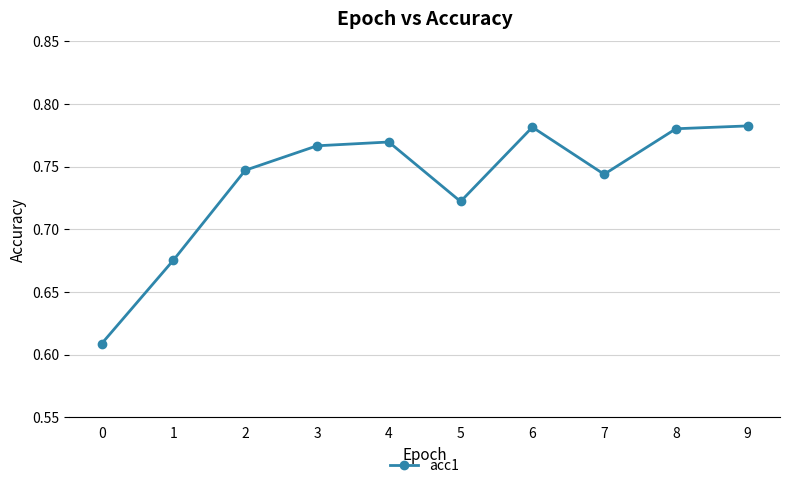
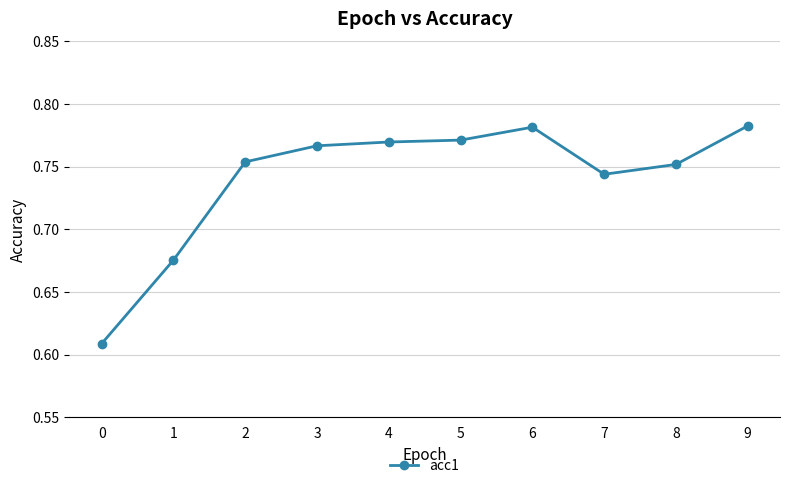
2: 0.747 -> 0.754
5: 0.722 -> 0.771
8: 0.780 -> 0.752
